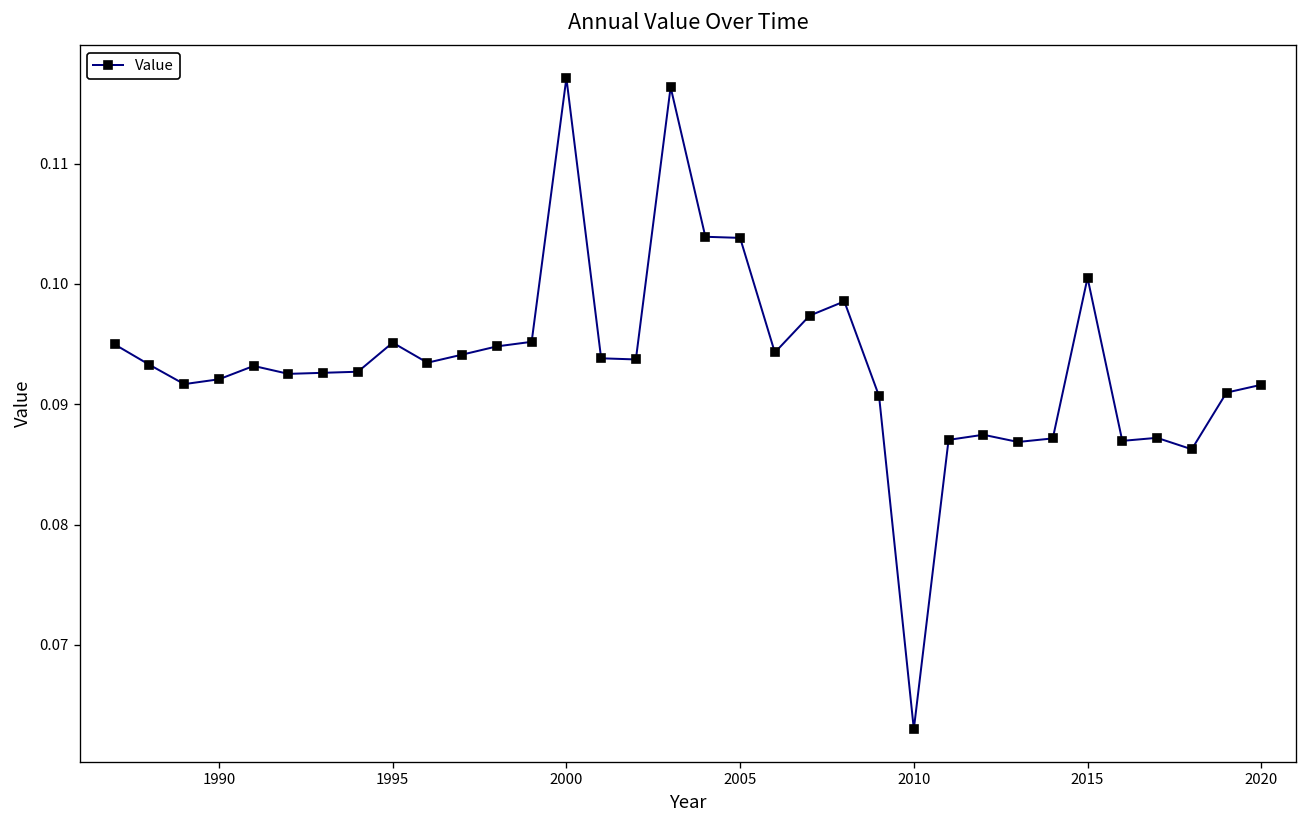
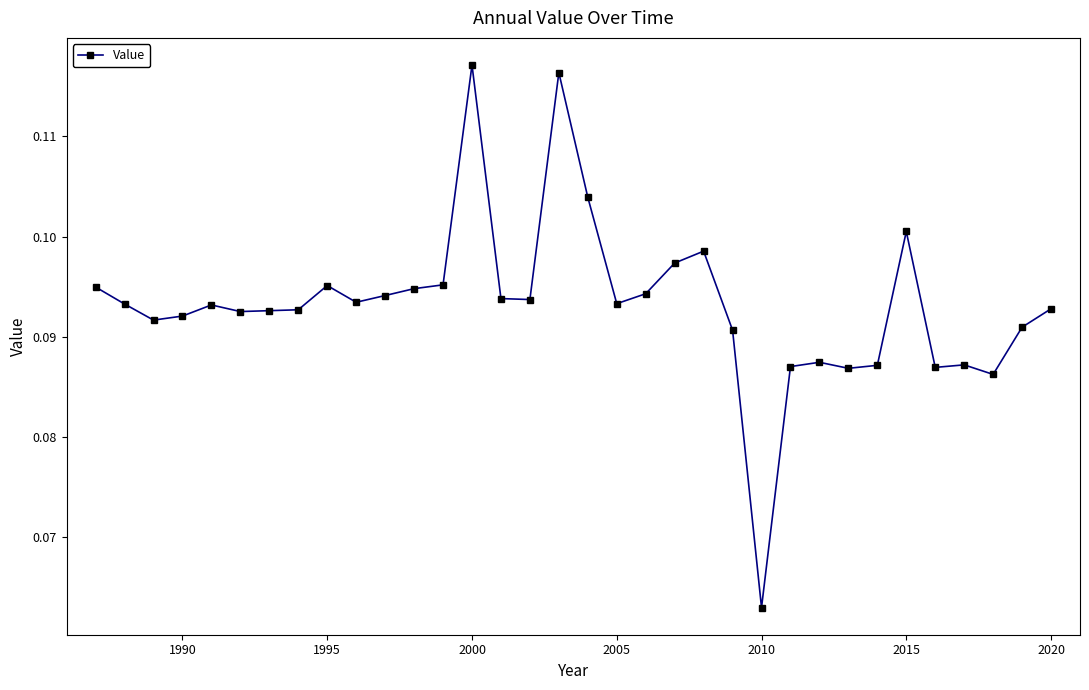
2005: 0.1038 -> 0.0933
2020: 0.0916 -> 0.0928
